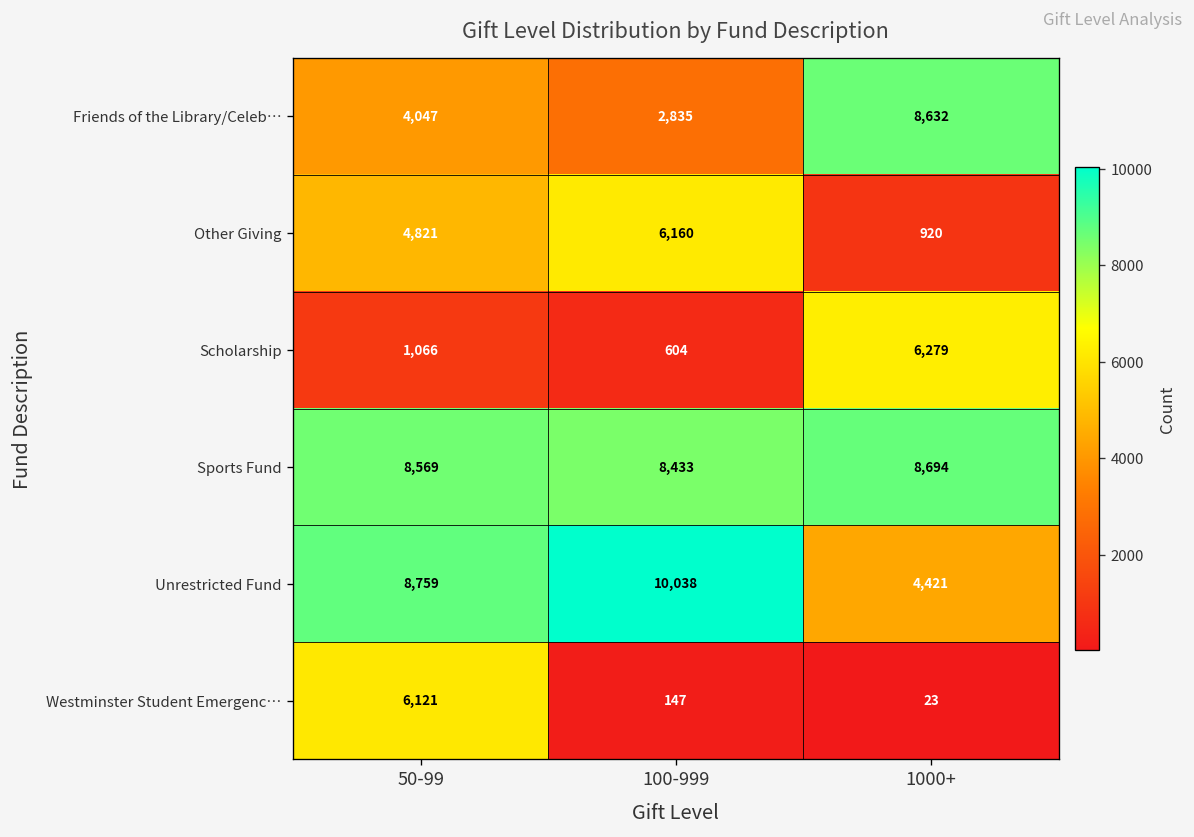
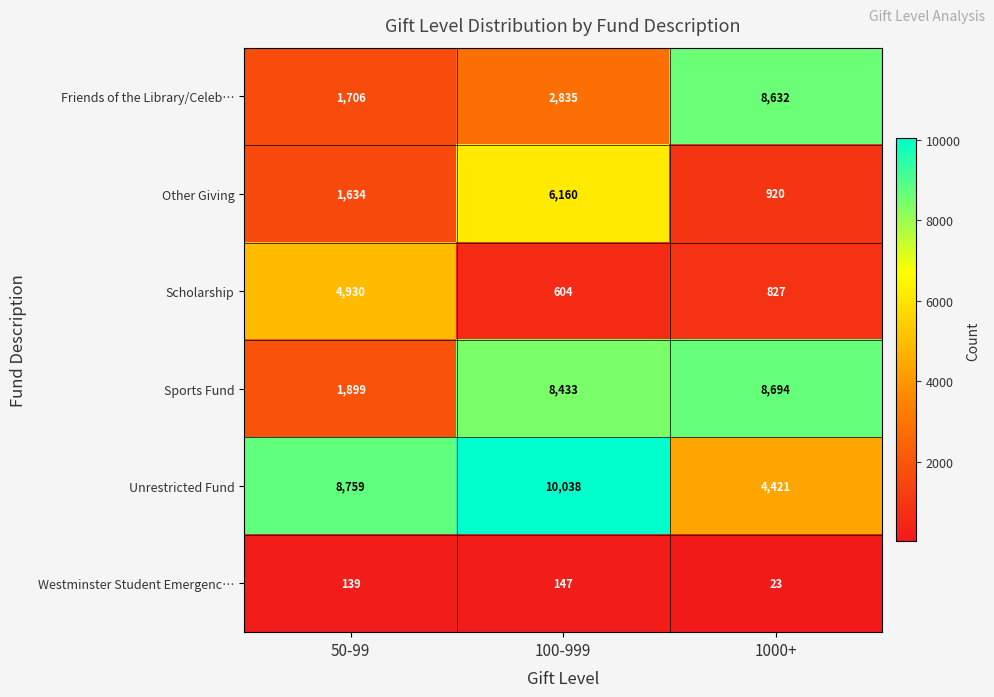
Friends of the Library/Celeb…, 50-99: 4,047 -> 1,706
Other Giving, 50-99: 4,821 -> 1,634
Scholarship, 50-99: 1,066 -> 4,930
Scholarship, 1000+: 6,279 -> 827
Sports Fund, 50-99: 8,569 -> 1,899
Westminster Student Emergenc…, 50-99: 6,121 -> 139
